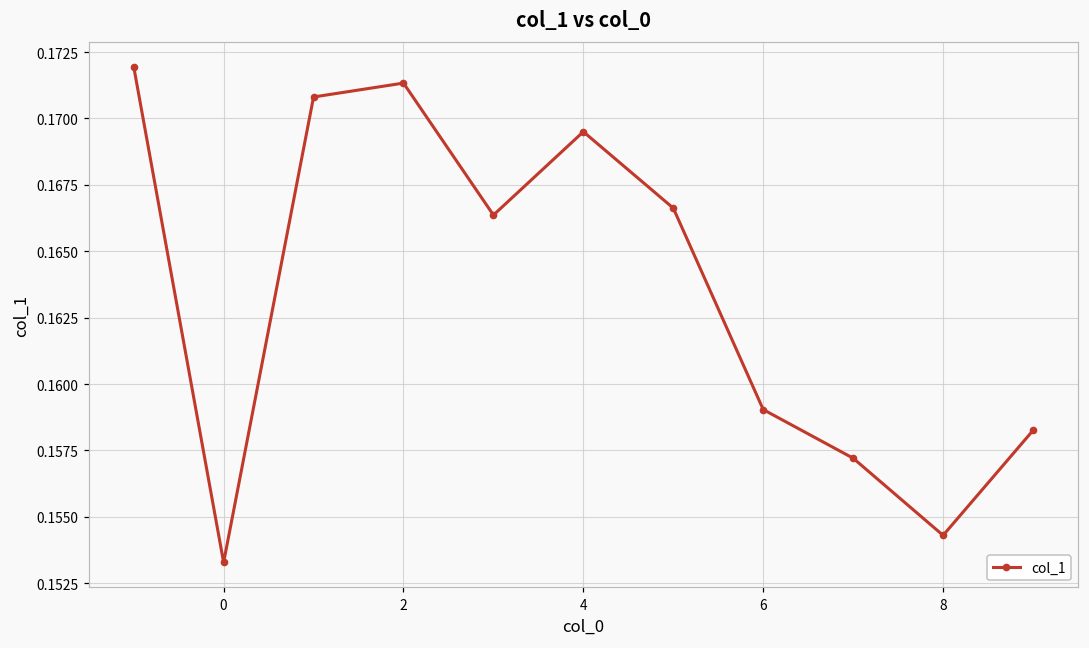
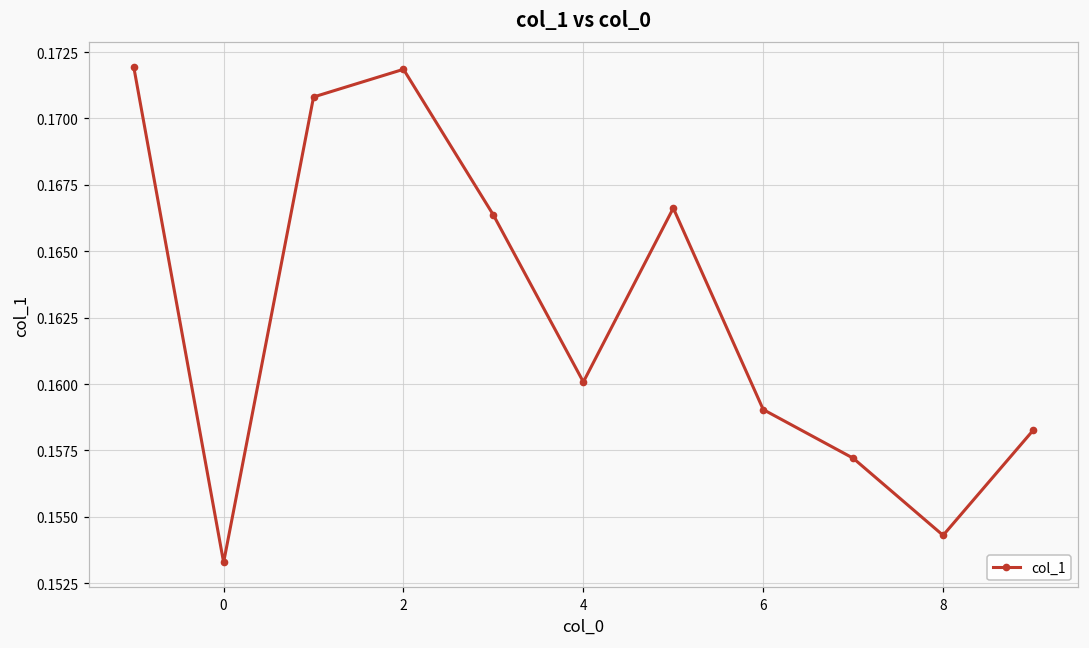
2: 0.1713 -> 0.1719
4: 0.1695 -> 0.1601
